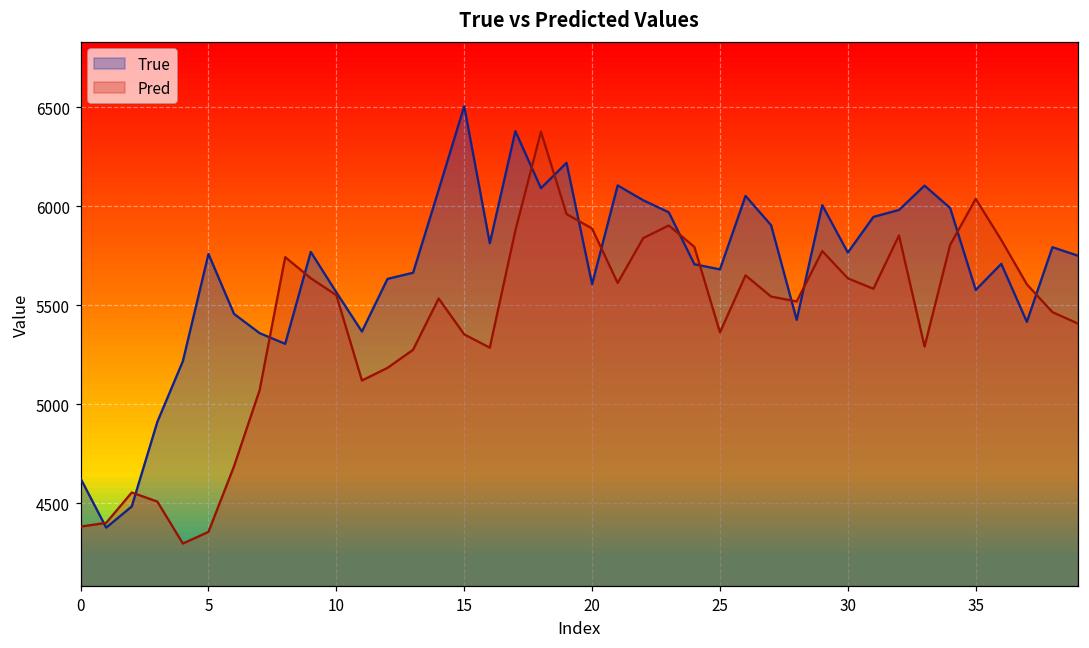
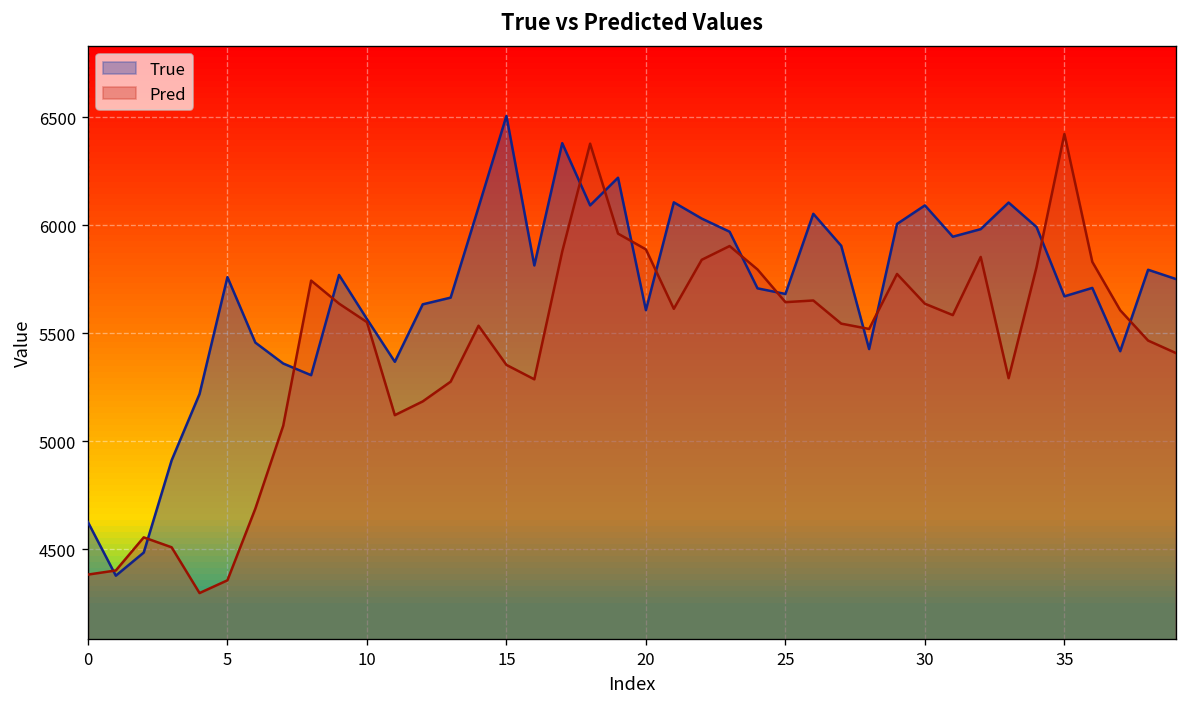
Pred, 25: 5360 -> 5640
True, 30: 5770 -> 6090
True, 35: 5580 -> 5670
Pred, 35: 6040 -> 6420
